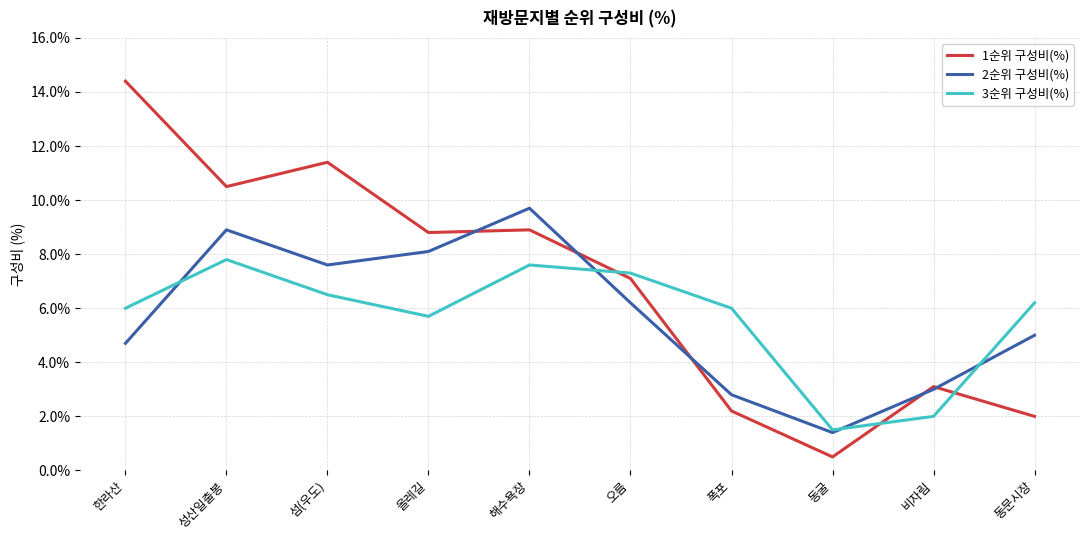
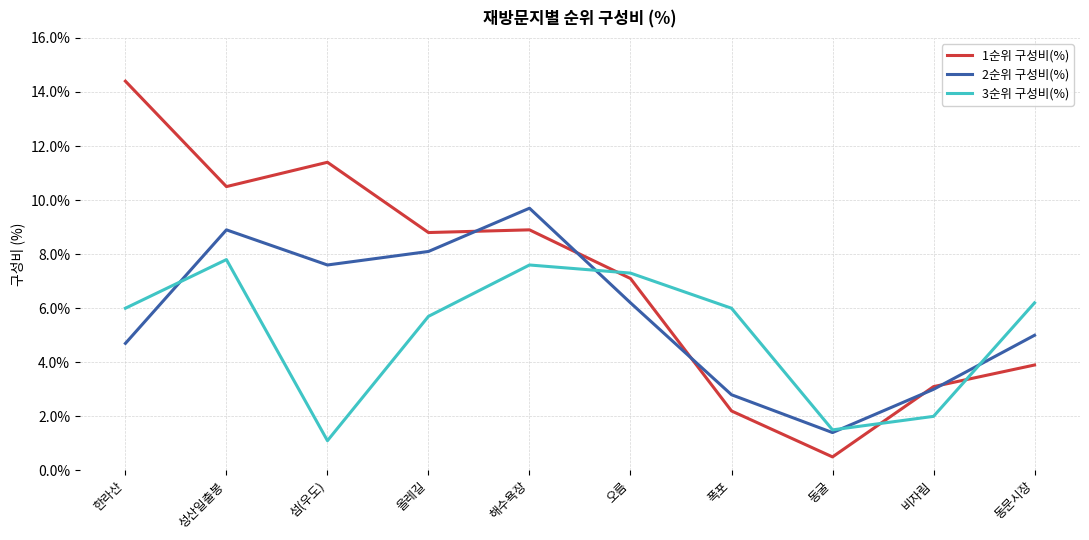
3순위 구성비(%), 섬(우도): 6.5% -> 1.1%
1순위 구성비(%), 동문시장: 2.0% -> 3.9%
